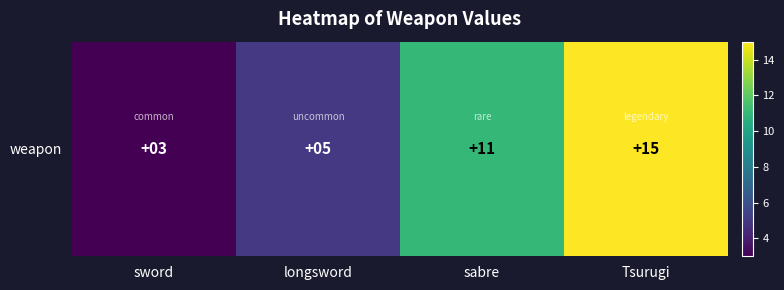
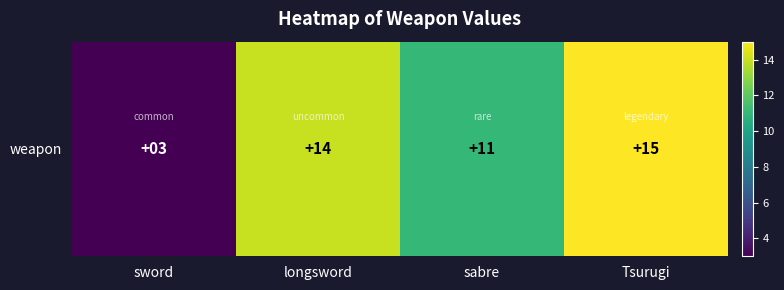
weapon, longsword: +05 -> +14
